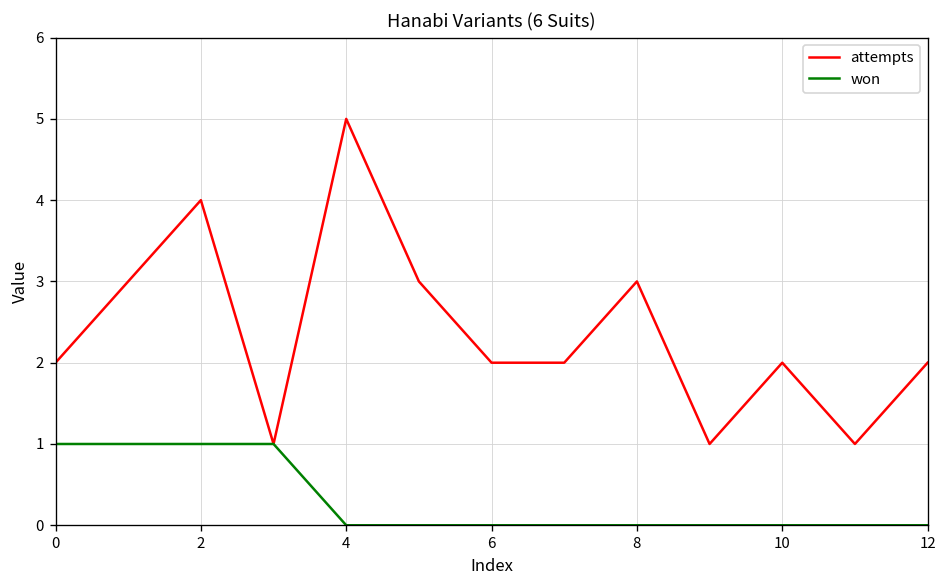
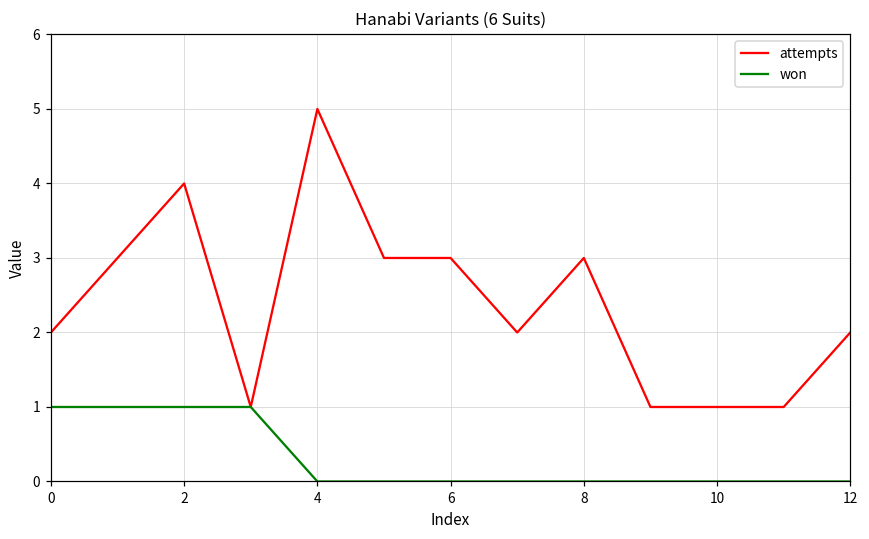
attempts, 6: 2 -> 3
attempts, 10: 2 -> 1
